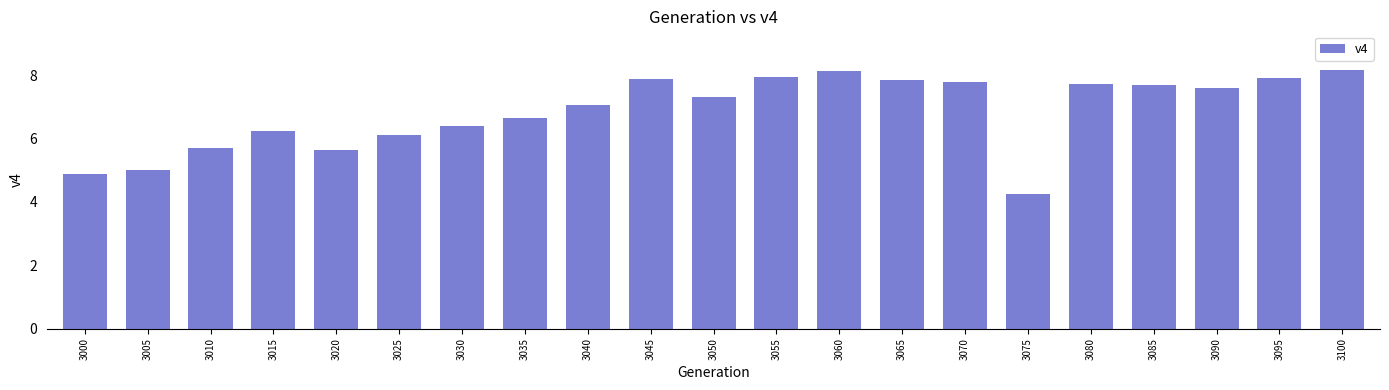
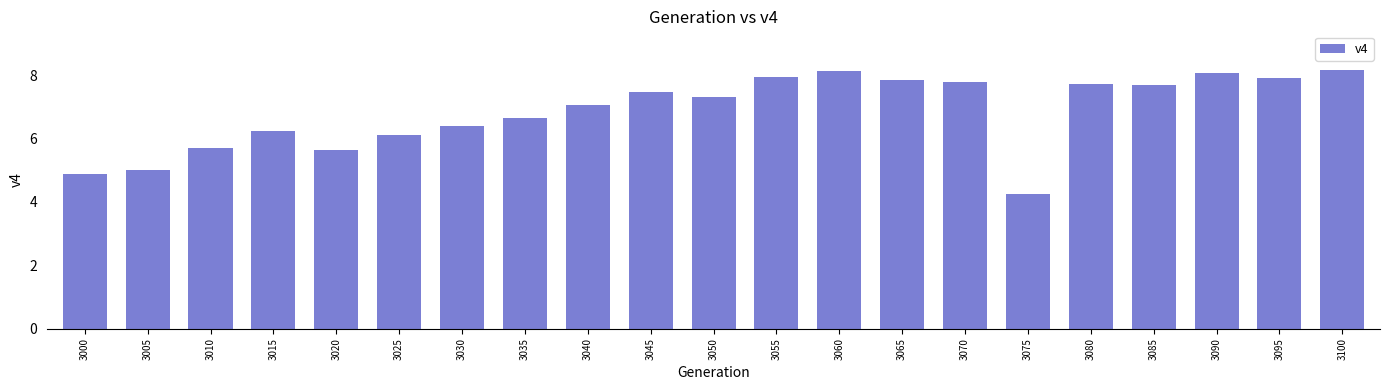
3045: 7.9 -> 7.5
3090: 7.6 -> 8.0
